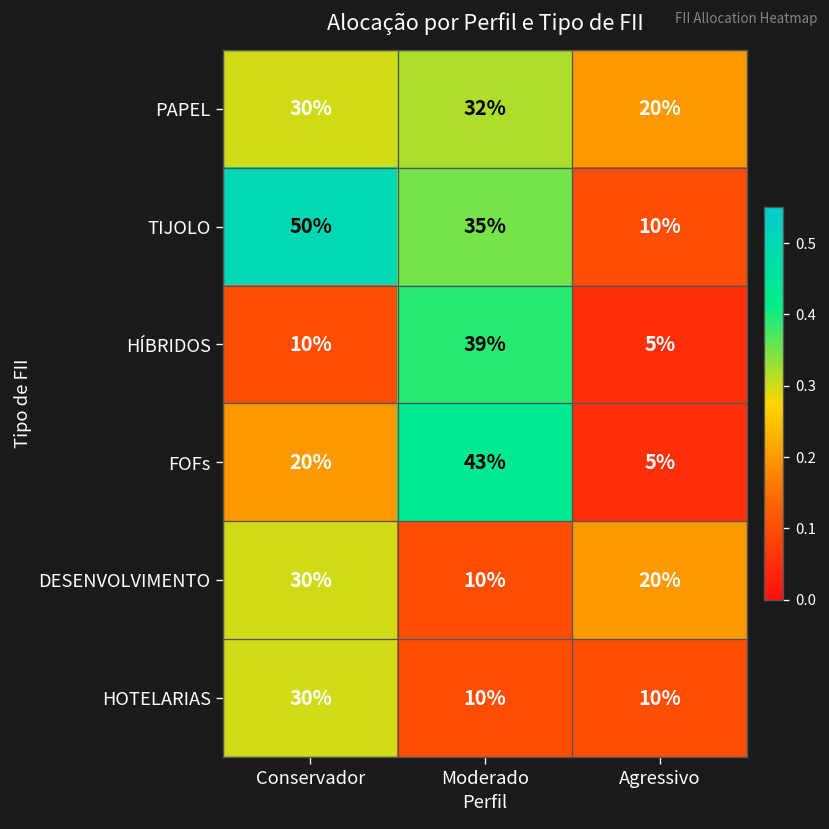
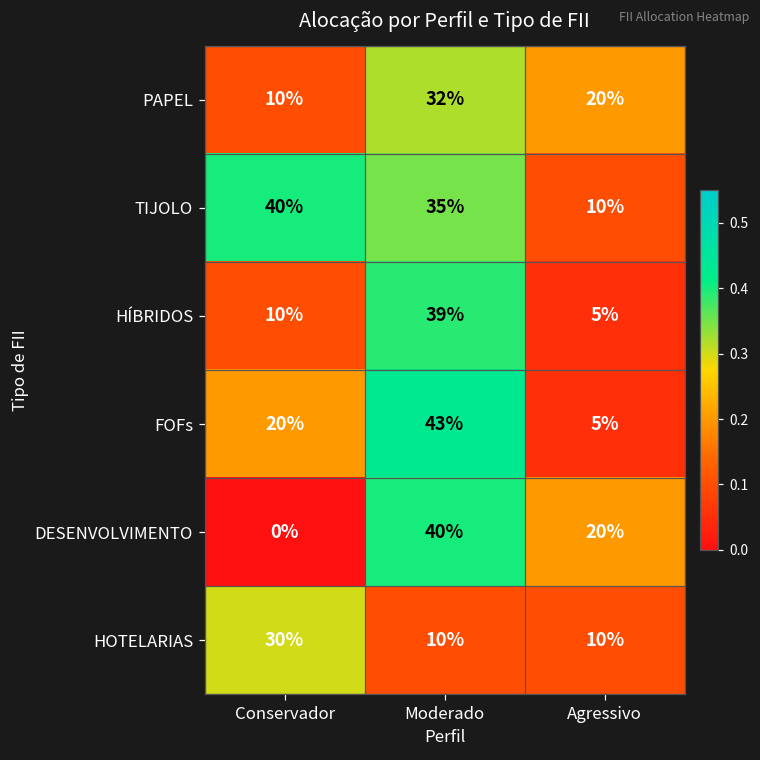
PAPEL, Conservador: 30% -> 10%
TIJOLO, Conservador: 50% -> 40%
DESENVOLVIMENTO, Conservador: 30% -> 0%
DESENVOLVIMENTO, Moderado: 10% -> 40%
